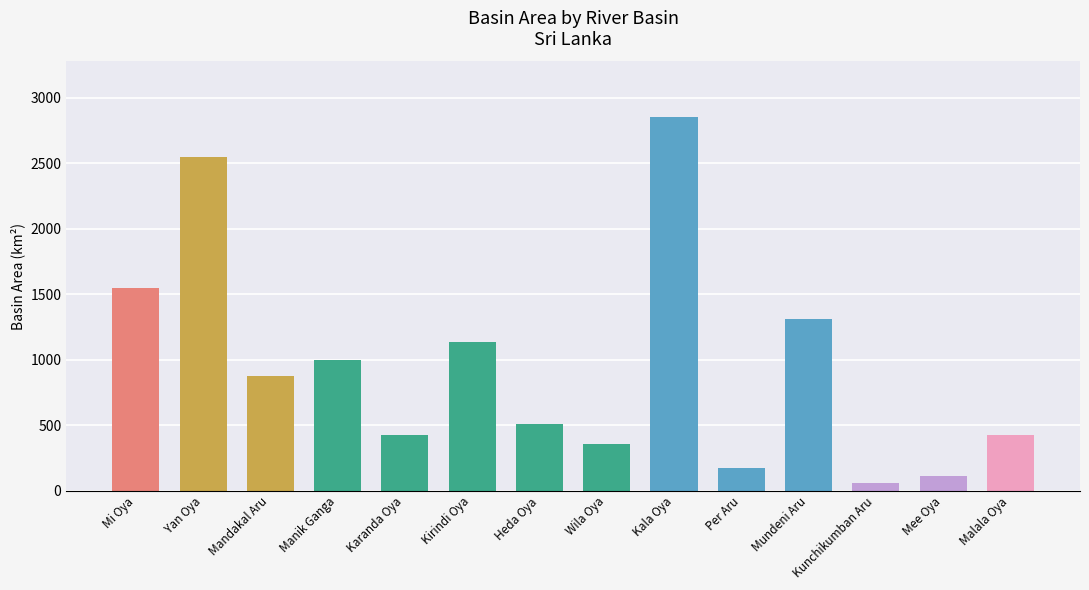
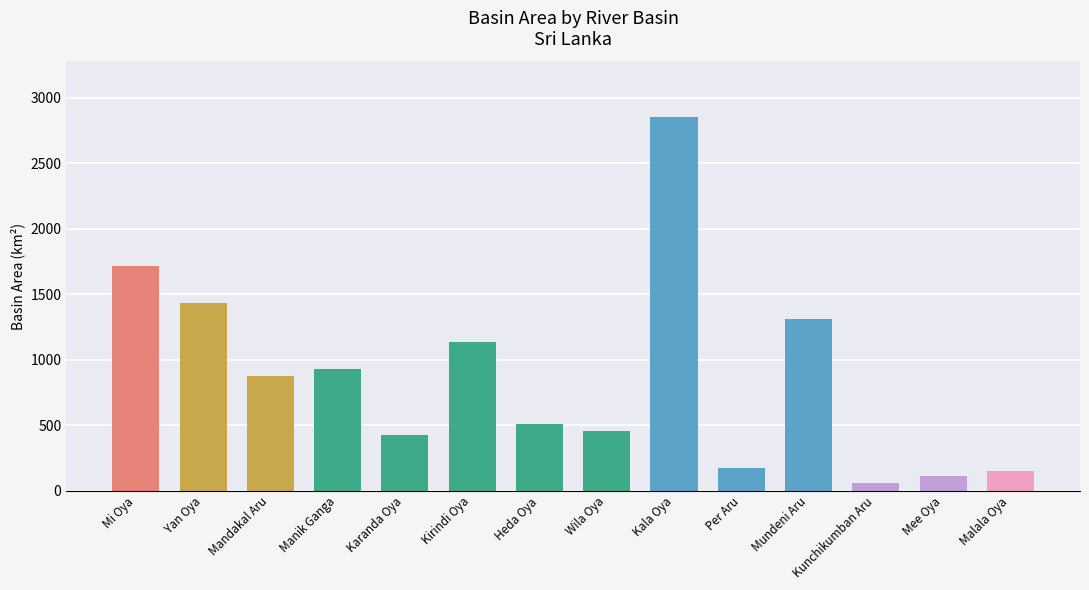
Mi Oya: 1550 -> 1710
Yan Oya: 2550 -> 1430
Manik Ganga: 1000 -> 930
Wila Oya: 350 -> 460
Malala Oya: 430 -> 150
